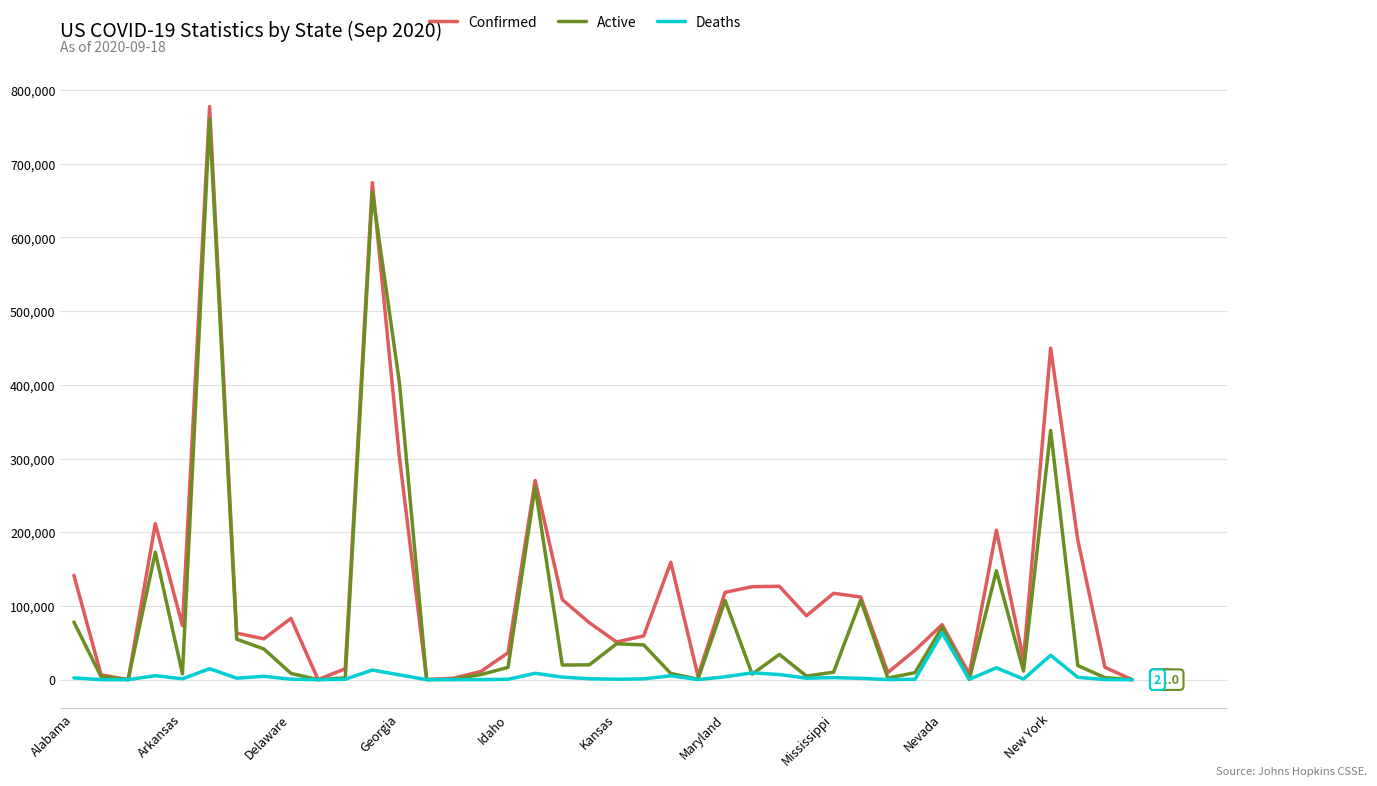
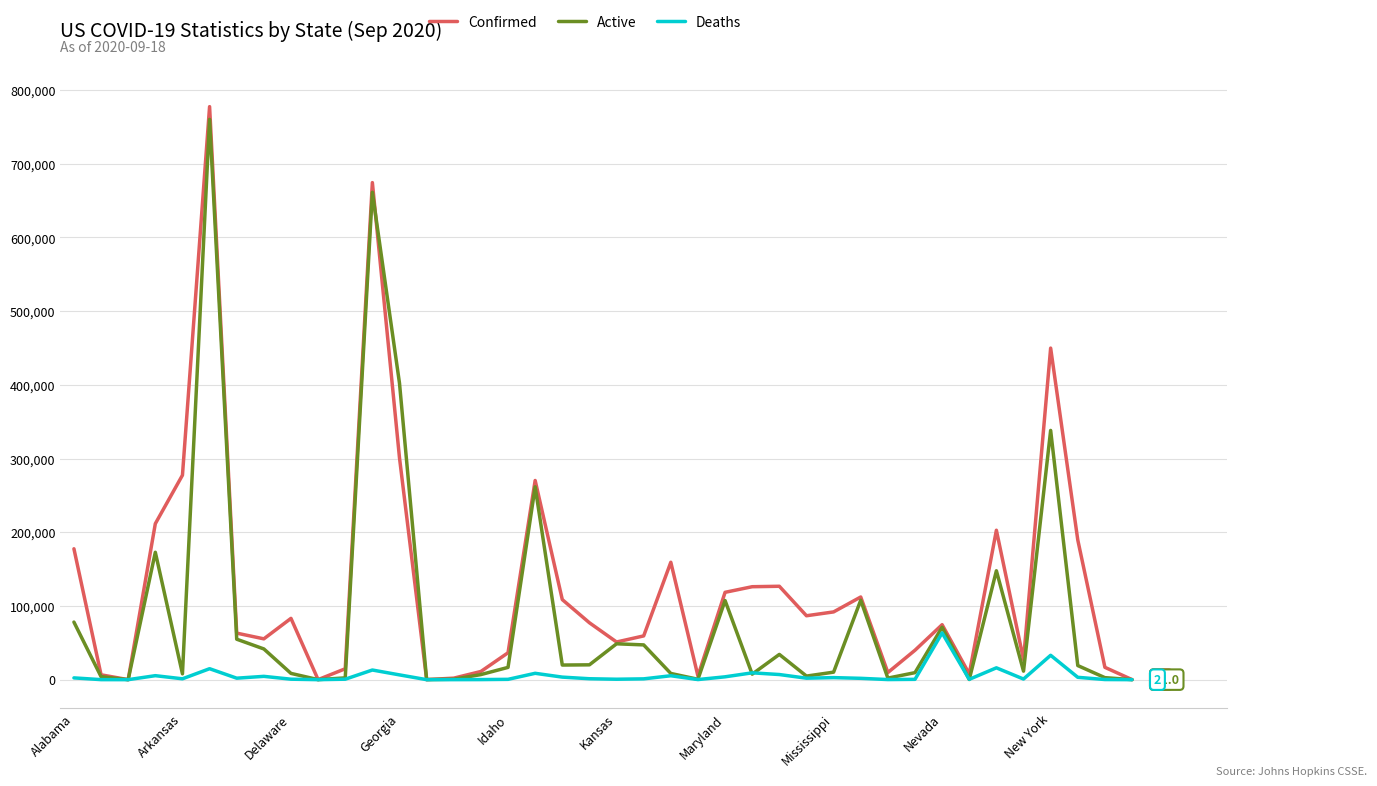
Confirmed, Alabama: 140,000 -> 180,000
Confirmed, Arkansas: 70,000 -> 280,000
Confirmed, Mississippi: 120,000 -> 90,000
